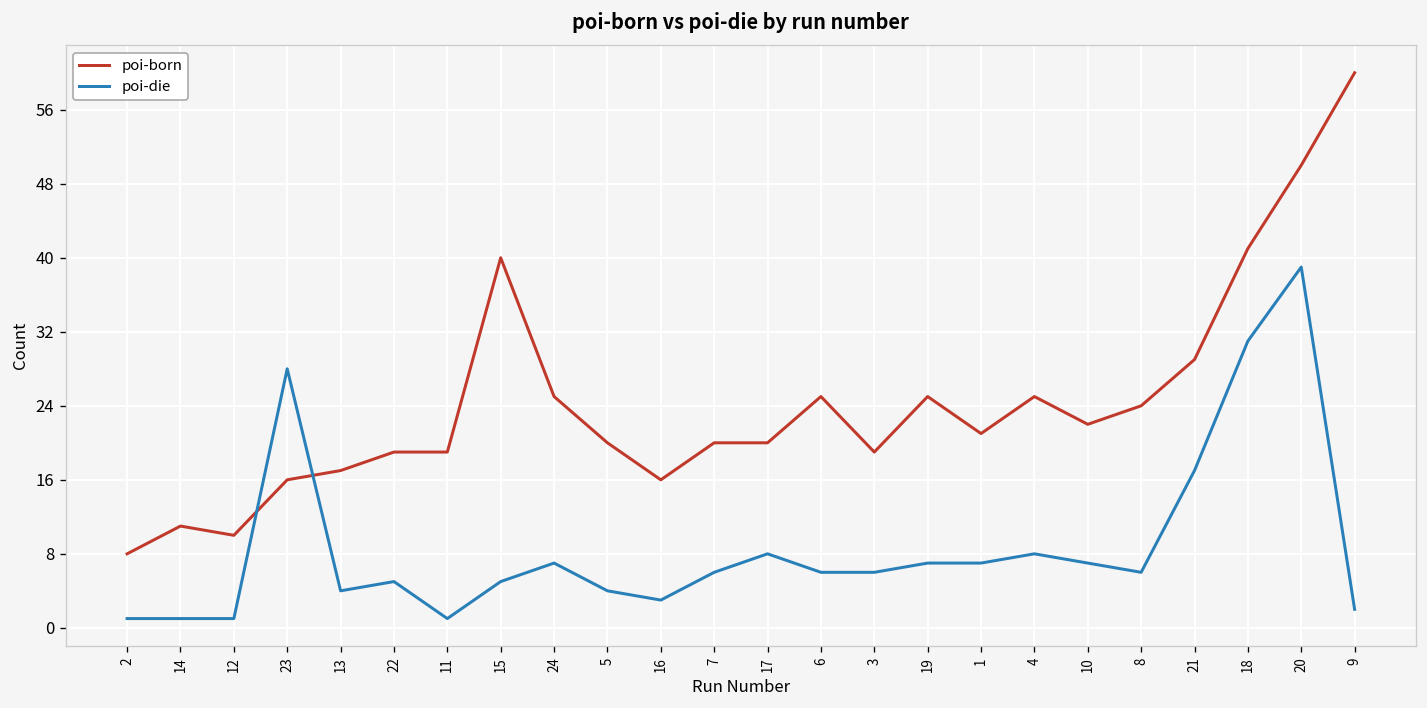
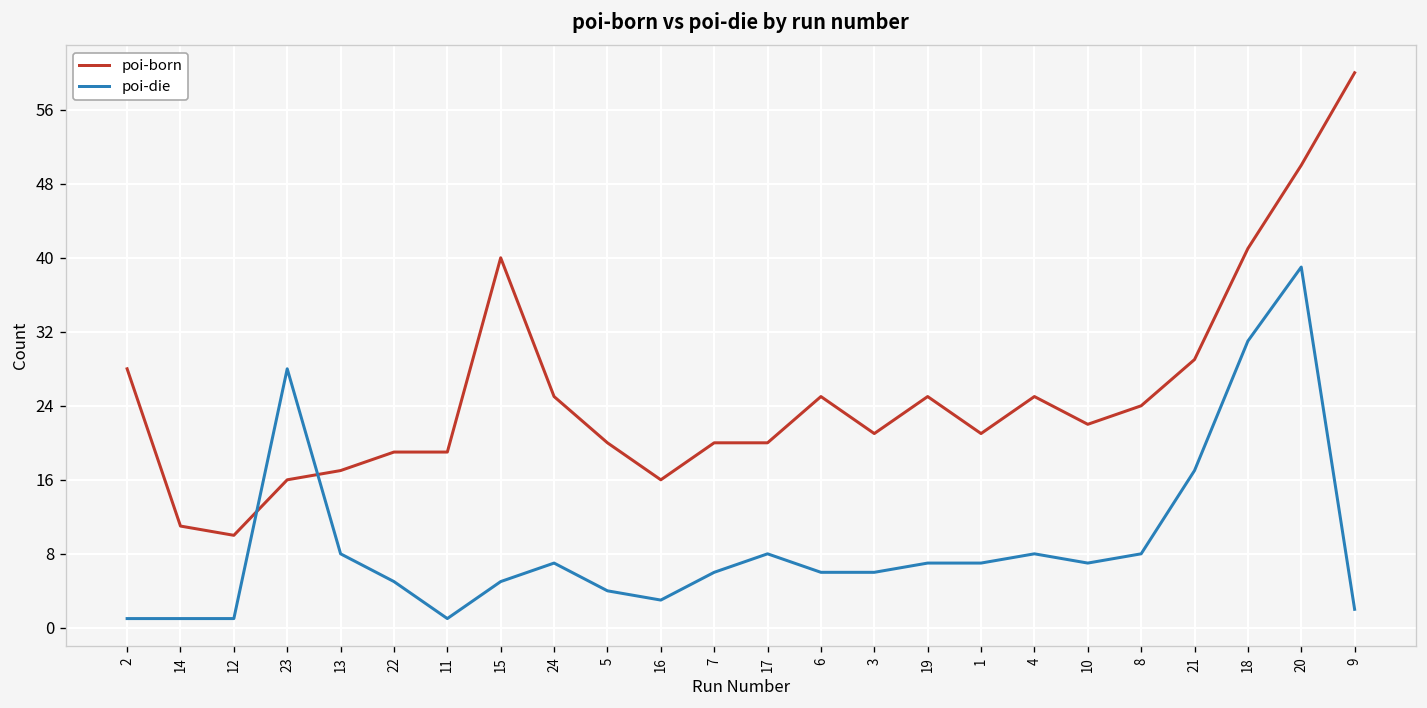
poi-born, 2: 8 -> 28
poi-die, 13: 4 -> 8
poi-born, 3: 19 -> 21
poi-die, 8: 6 -> 8
